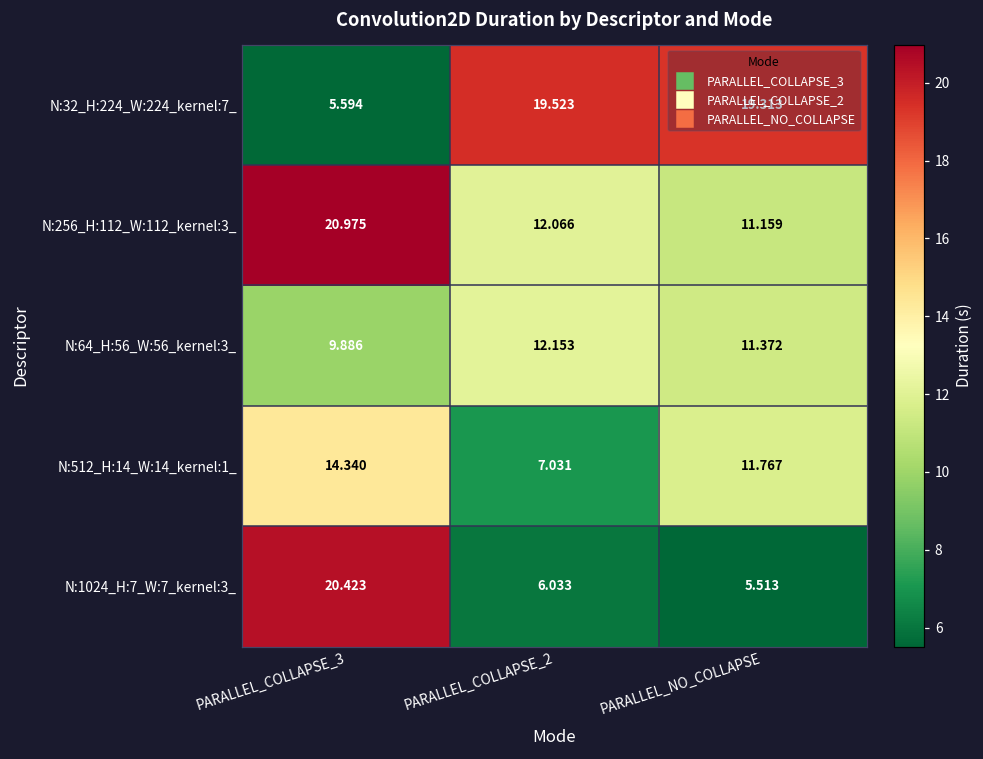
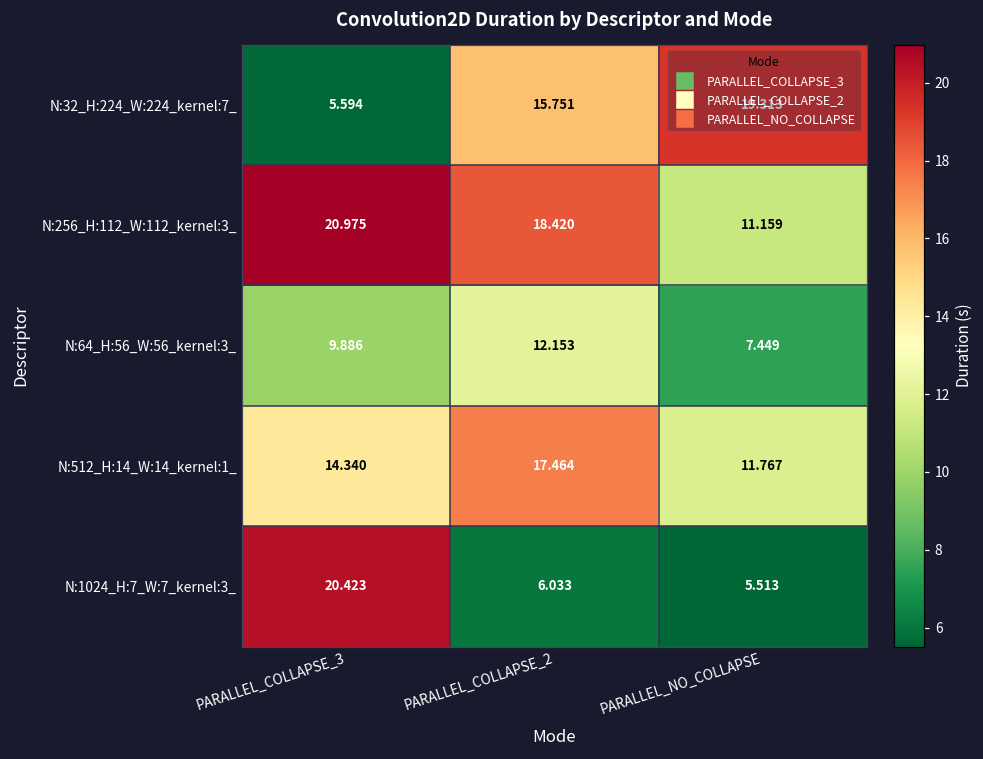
N:32_H:224_W:224_kernel:7_, PARALLEL_COLLAPSE_2: 19.523 -> 15.751
N:256_H:112_W:112_kernel:3_, PARALLEL_COLLAPSE_2: 12.066 -> 18.420
N:64_H:56_W:56_kernel:3_, PARALLEL_NO_COLLAPSE: 11.372 -> 7.449
N:512_H:14_W:14_kernel:1_, PARALLEL_COLLAPSE_2: 7.031 -> 17.464
